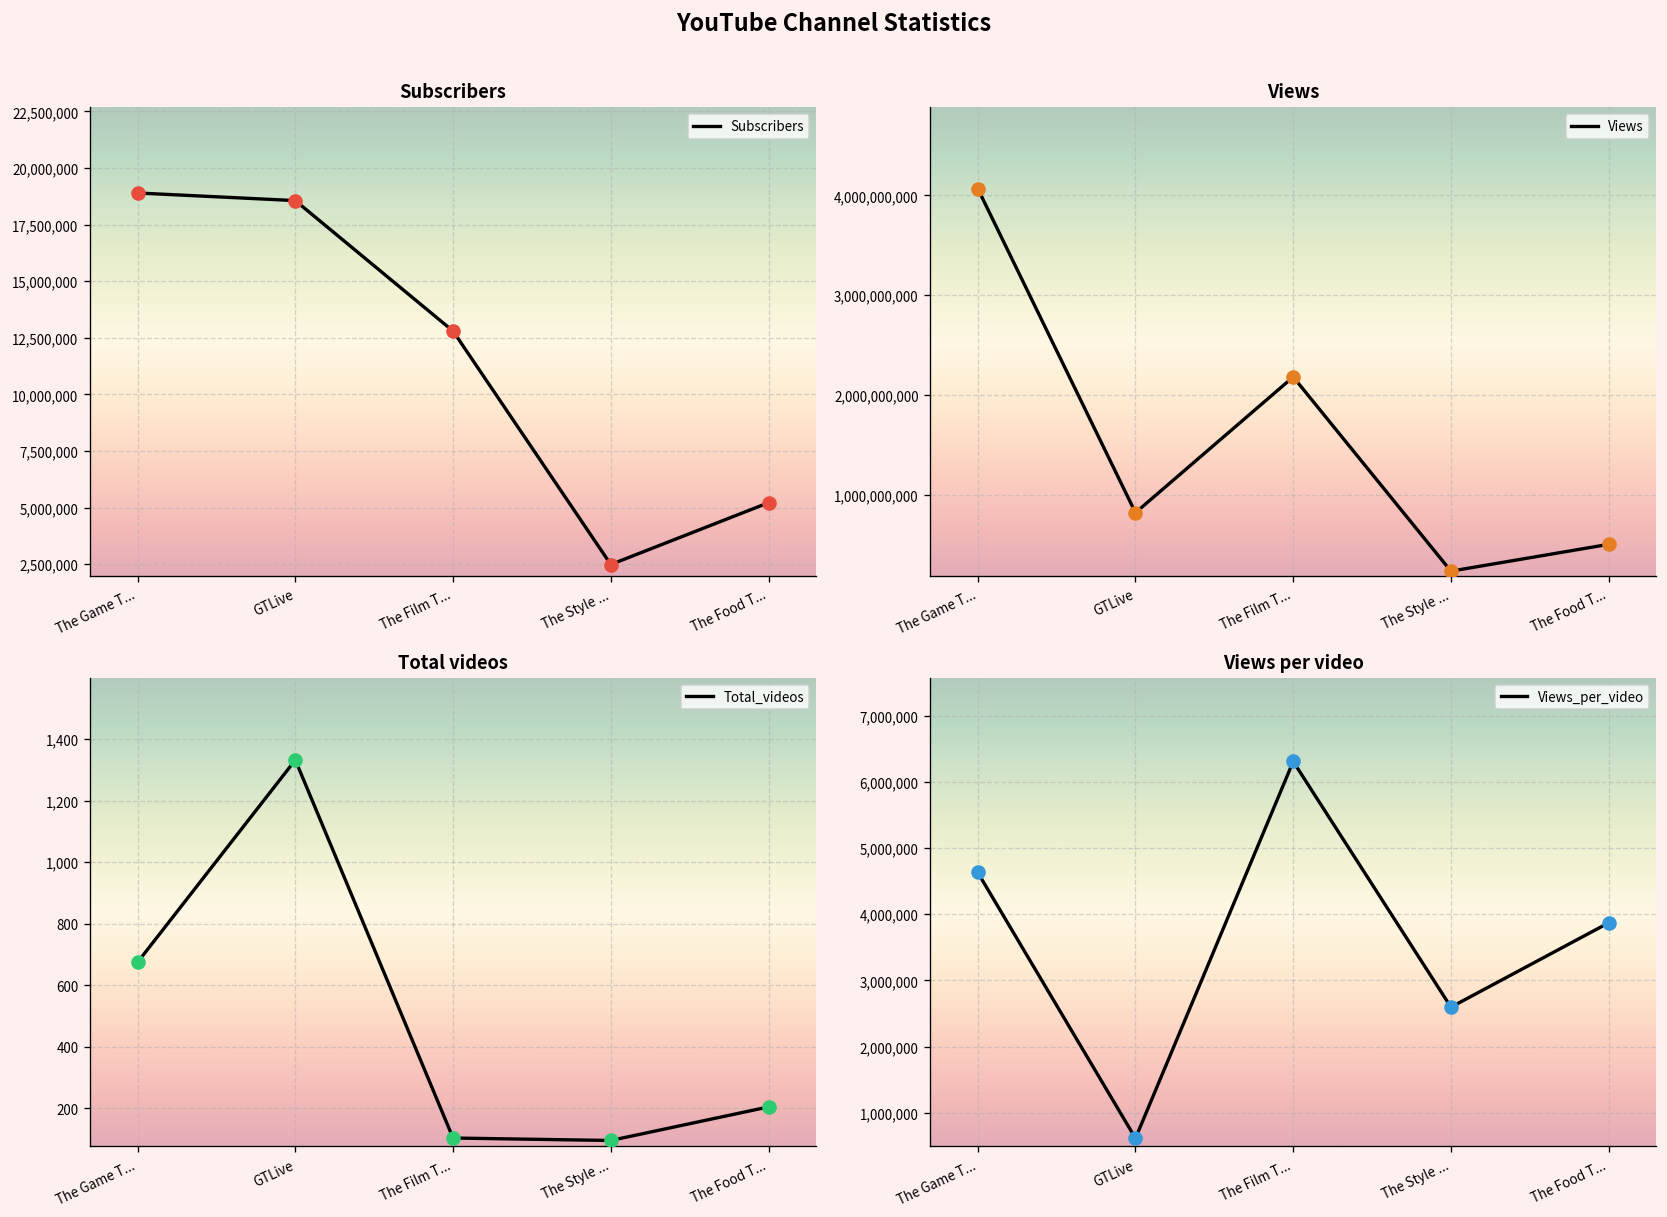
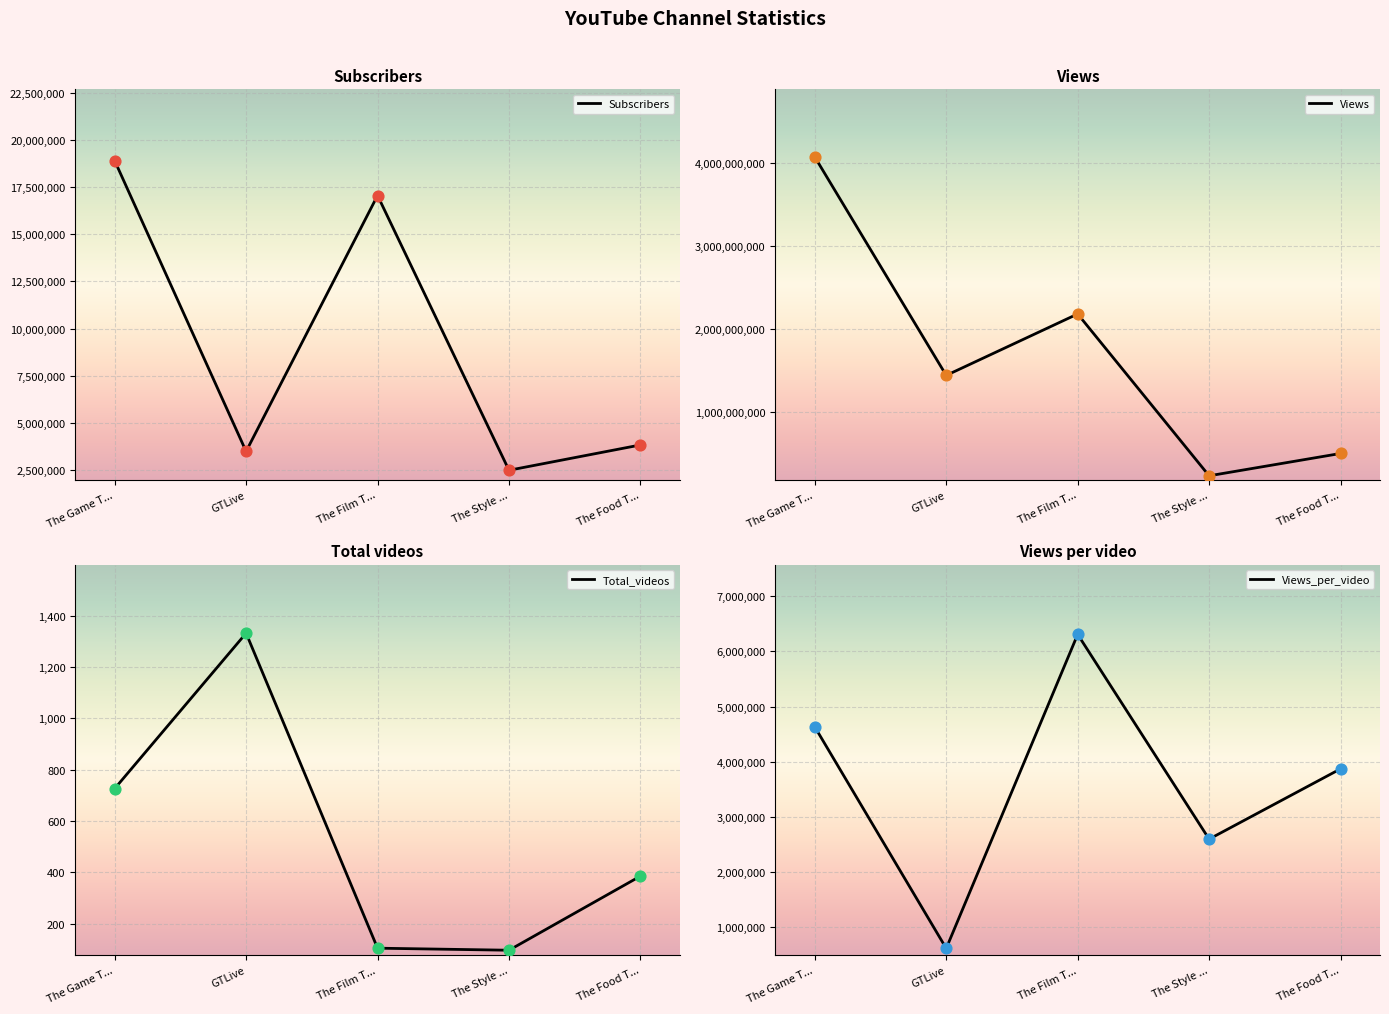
Subscribers, GTLive: 18,600,000 -> 3,500,000
Subscribers, The Film T...: 12,800,000 -> 17,100,000
Subscribers, The Food T...: 5,200,000 -> 3,800,000
Views, GTLive: 800,000,000 -> 1,400,000,000
Total videos, The Game T...: 680 -> 730
Total videos, The Food T...: 210 -> 390
